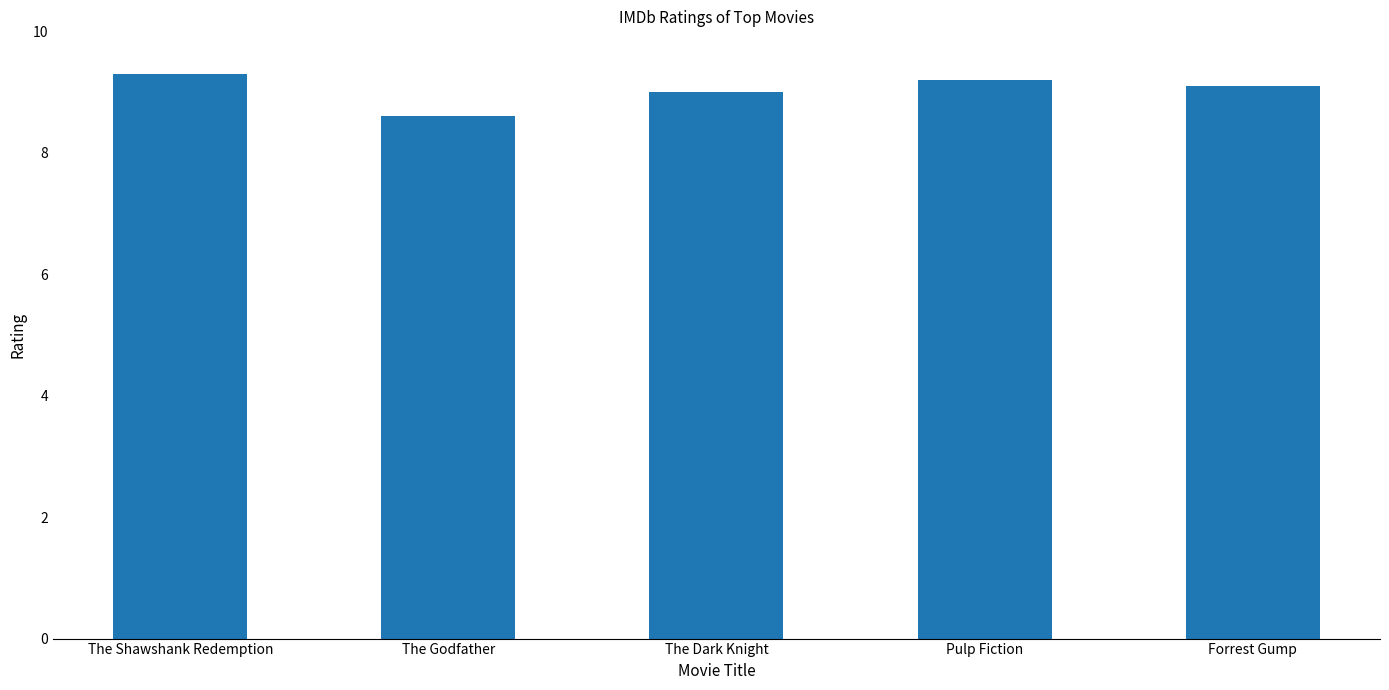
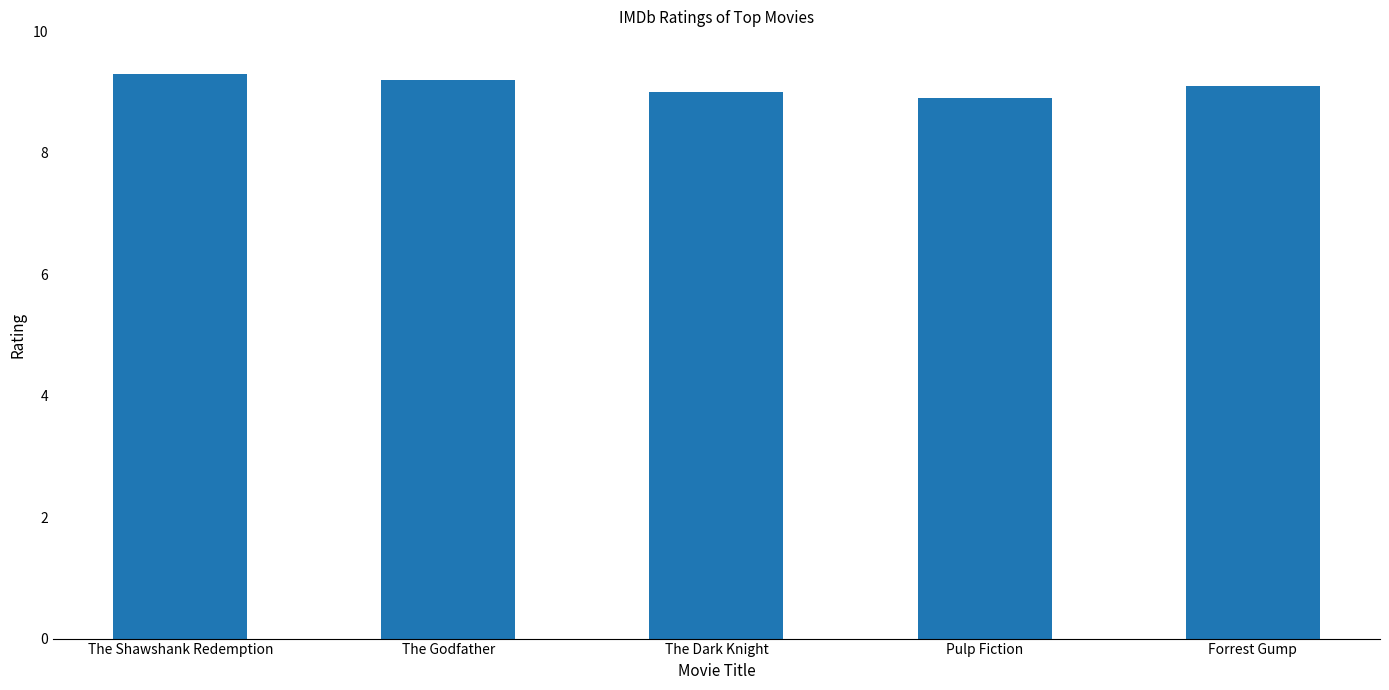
The Godfather: 8.6 -> 9.2
Pulp Fiction: 9.2 -> 8.9
